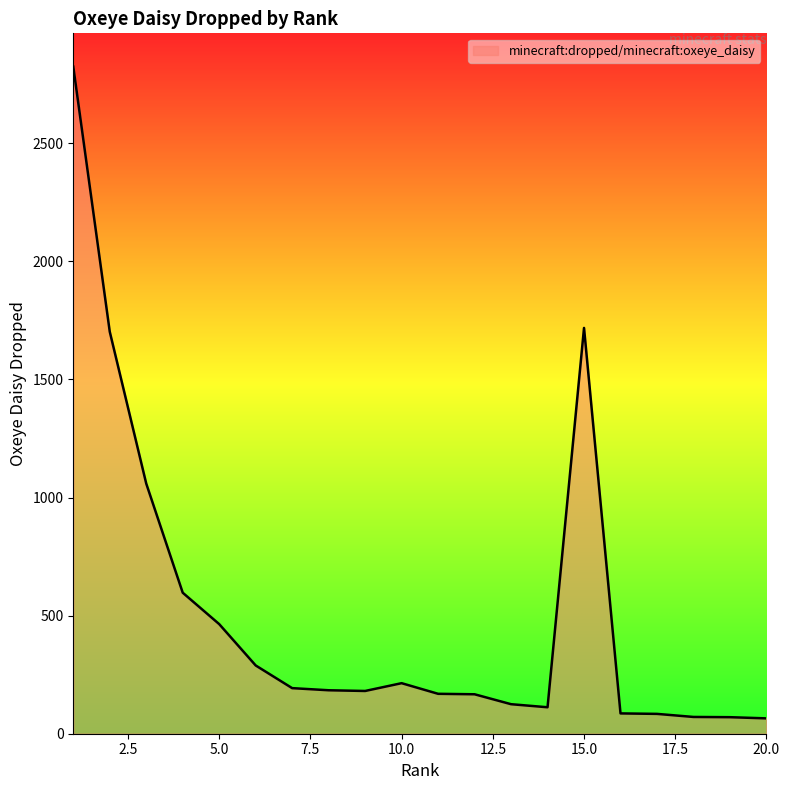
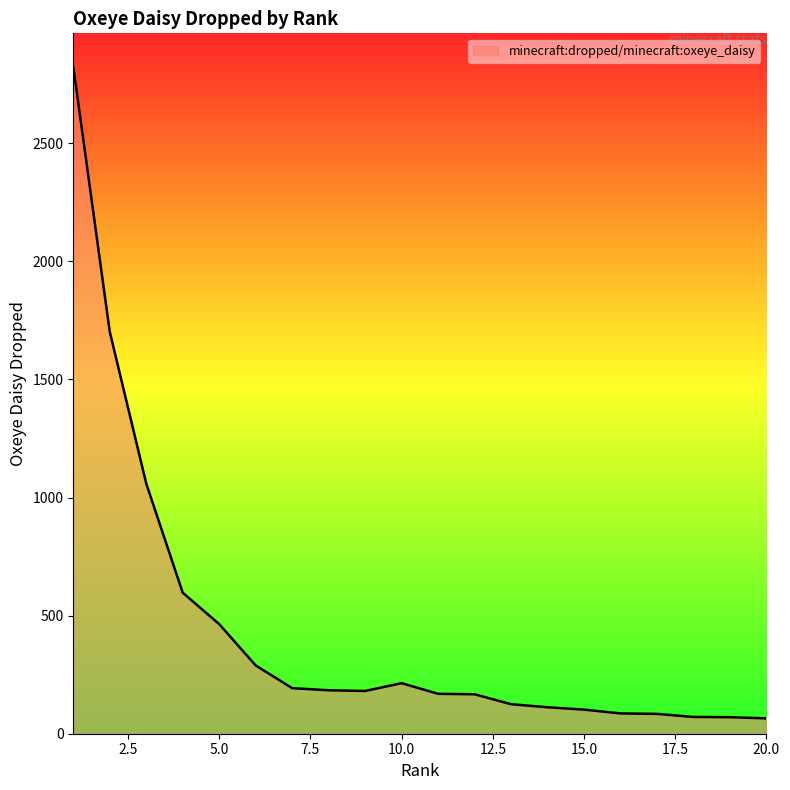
15.0: 1720 -> 100
